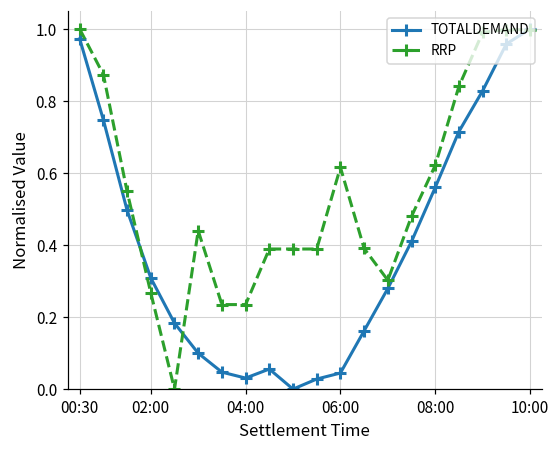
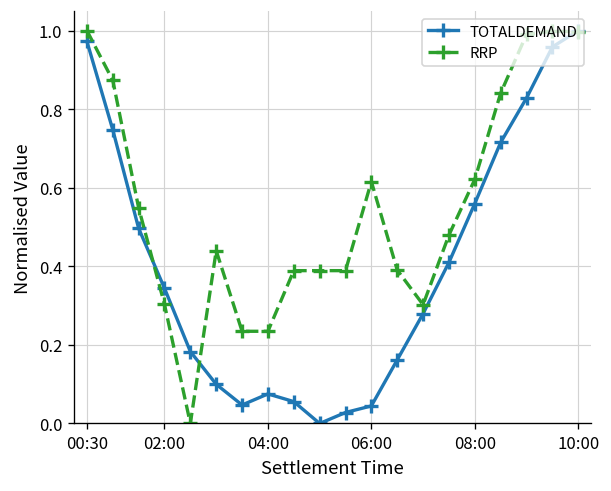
TOTALDEMAND, 02:00: 0.31 -> 0.34
RRP, 02:00: 0.27 -> 0.30
TOTALDEMAND, 04:00: 0.03 -> 0.08
